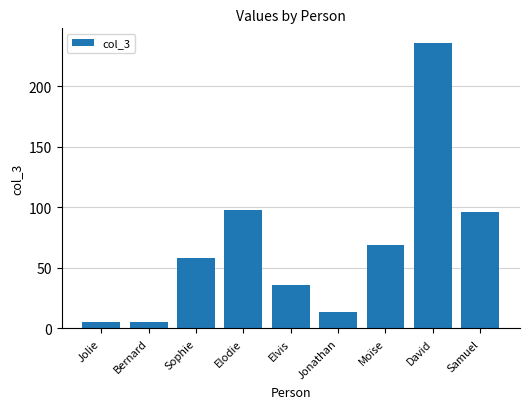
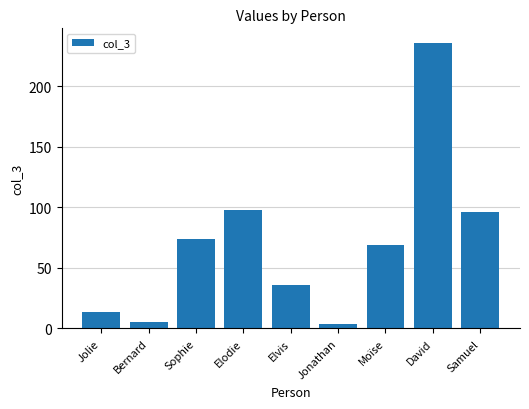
Jolie: 5 -> 14
Sophie: 58 -> 74
Jonathan: 14 -> 4
